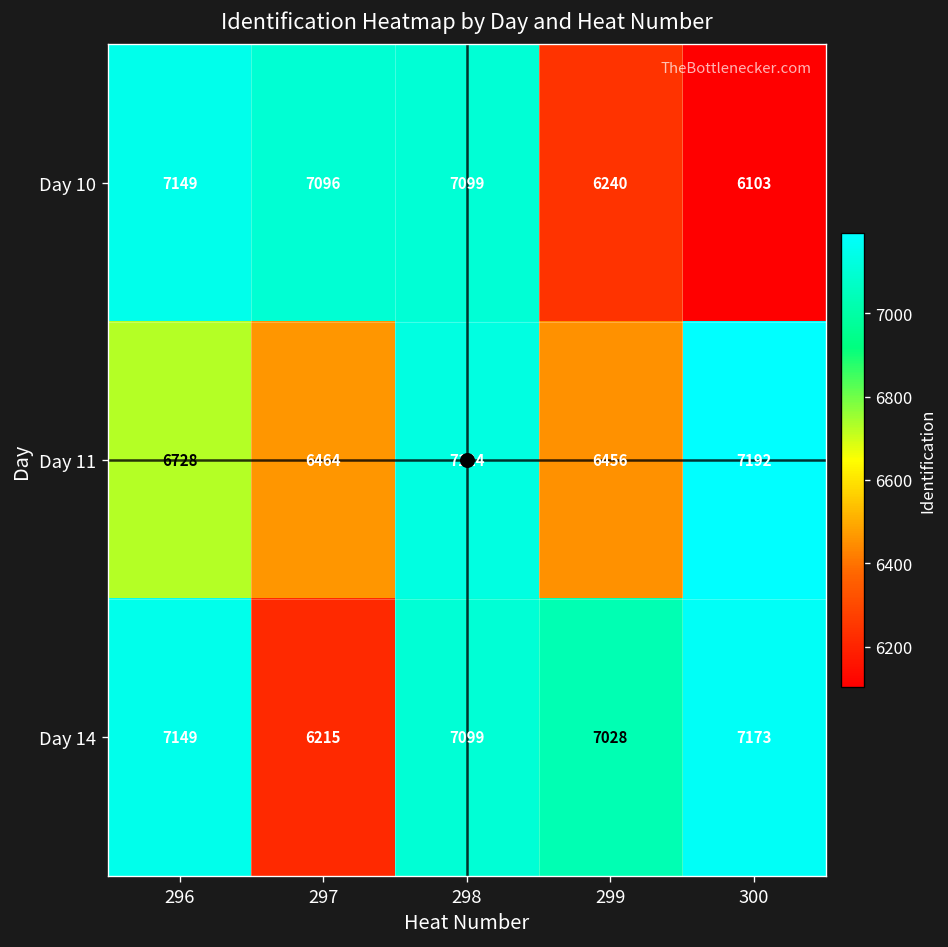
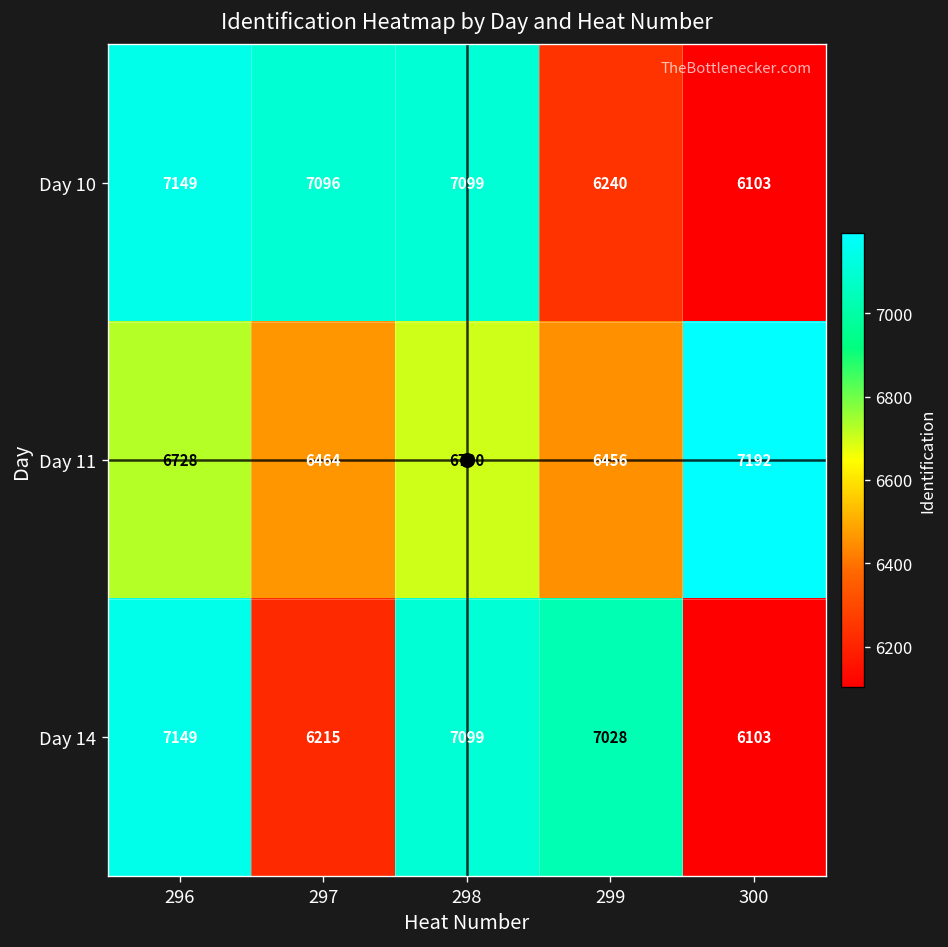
Day 11, 298: 7124 -> 6700
Day 14, 300: 7173 -> 6103
